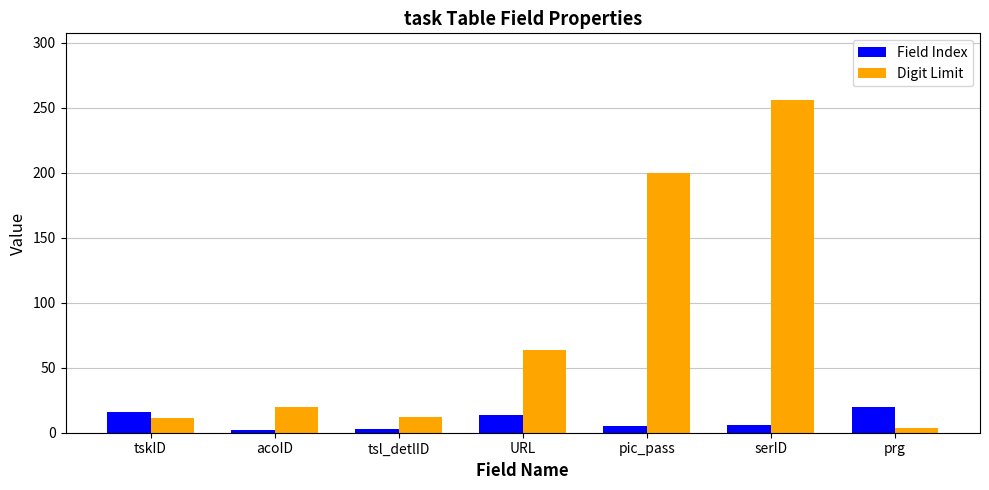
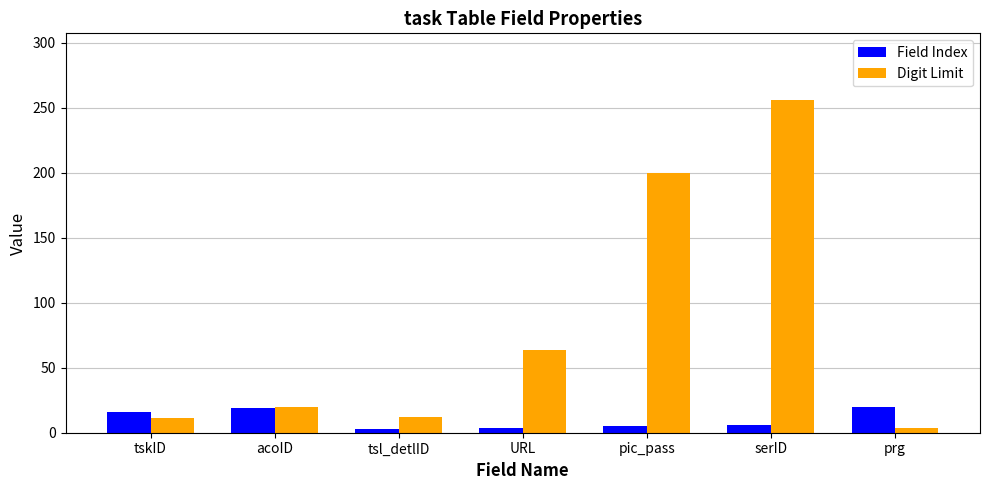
Field Index, acoID: 2 -> 19
Field Index, URL: 14 -> 4
